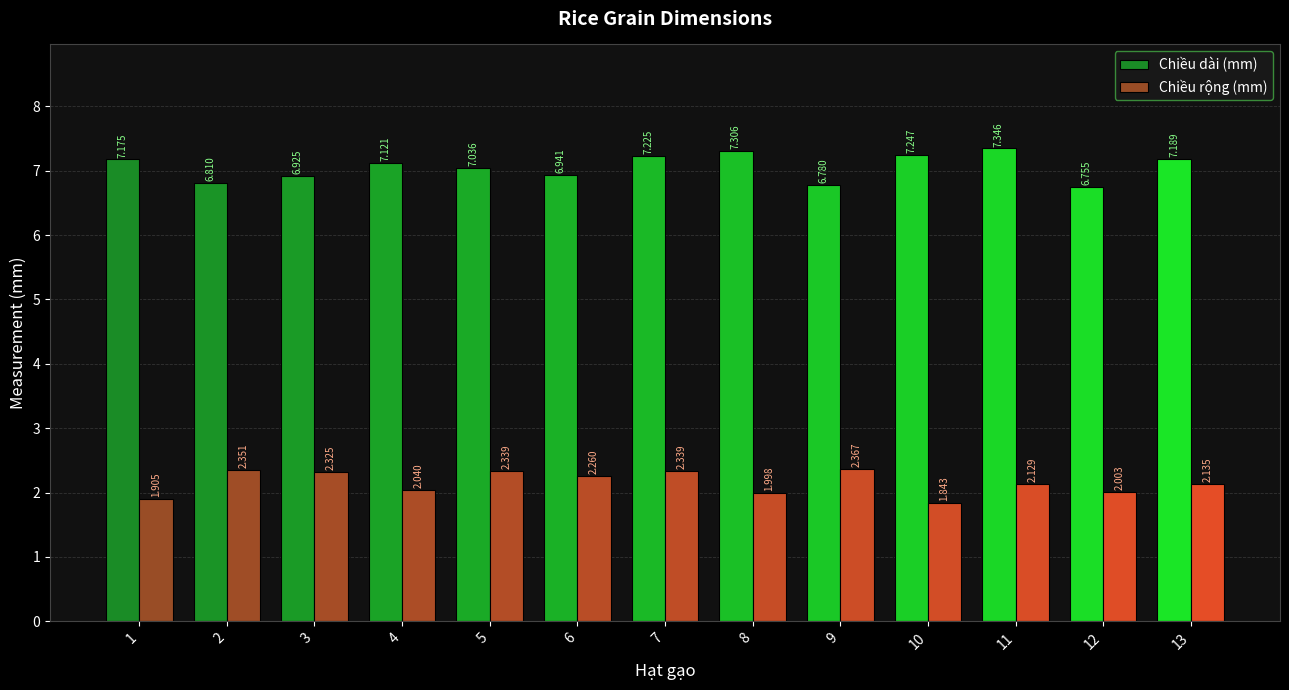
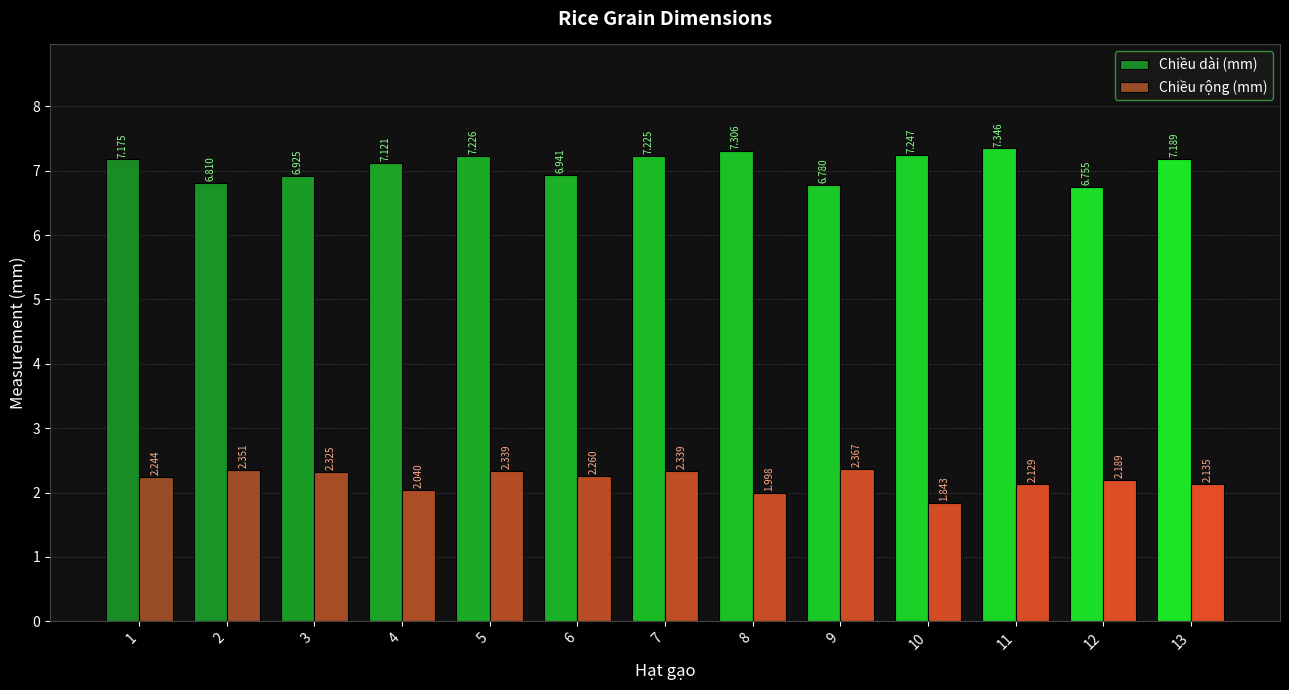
Chiều rộng (mm), 1: 1.905 -> 2.244
Chiều dài (mm), 5: 7.036 -> 7.226
Chiều rộng (mm), 12: 2.003 -> 2.189
